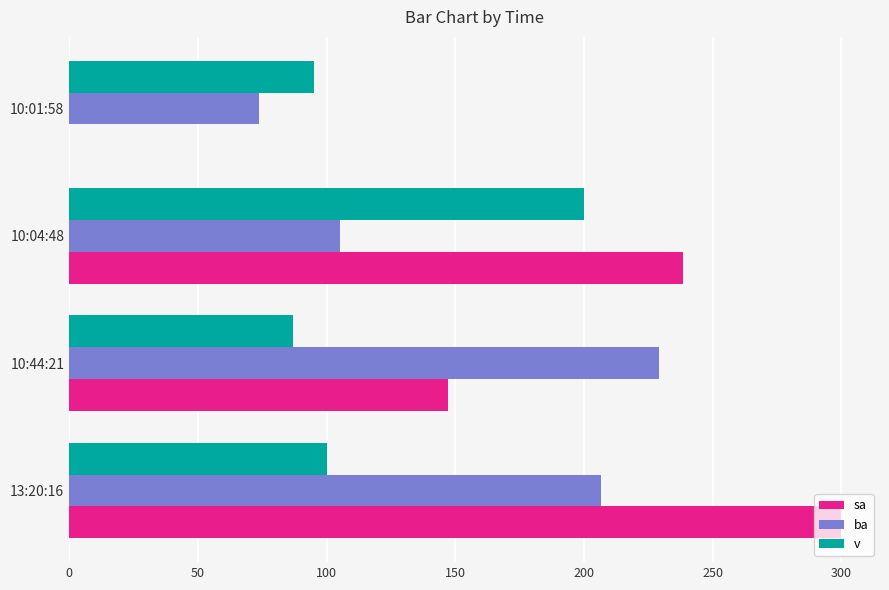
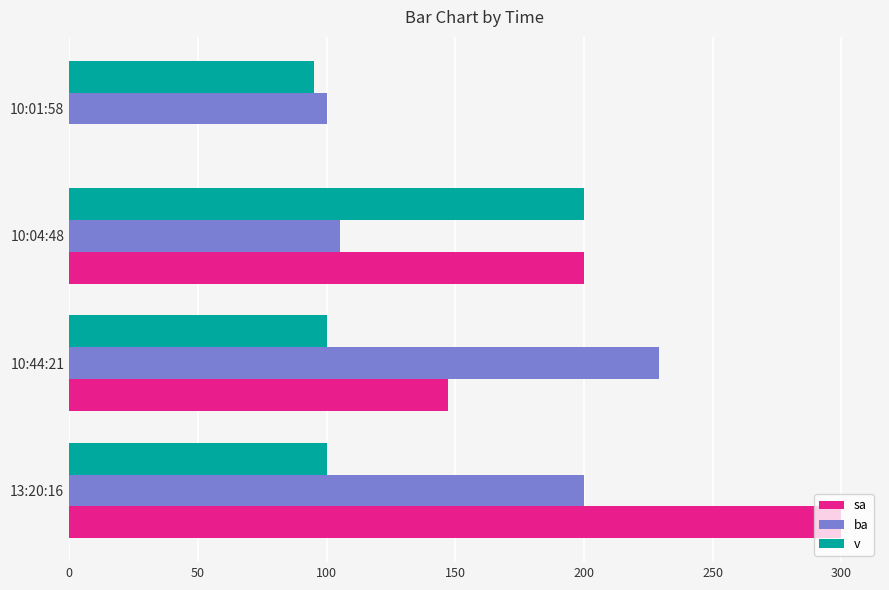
ba, 10:01:58: 74 -> 100
sa, 10:04:48: 239 -> 200
v, 10:44:21: 87 -> 100
ba, 13:20:16: 207 -> 200
